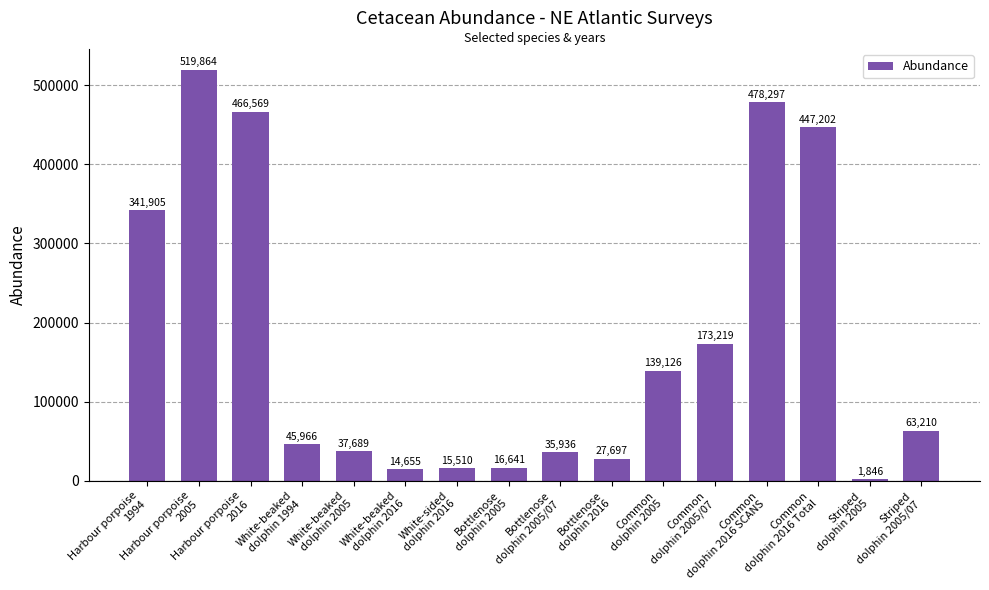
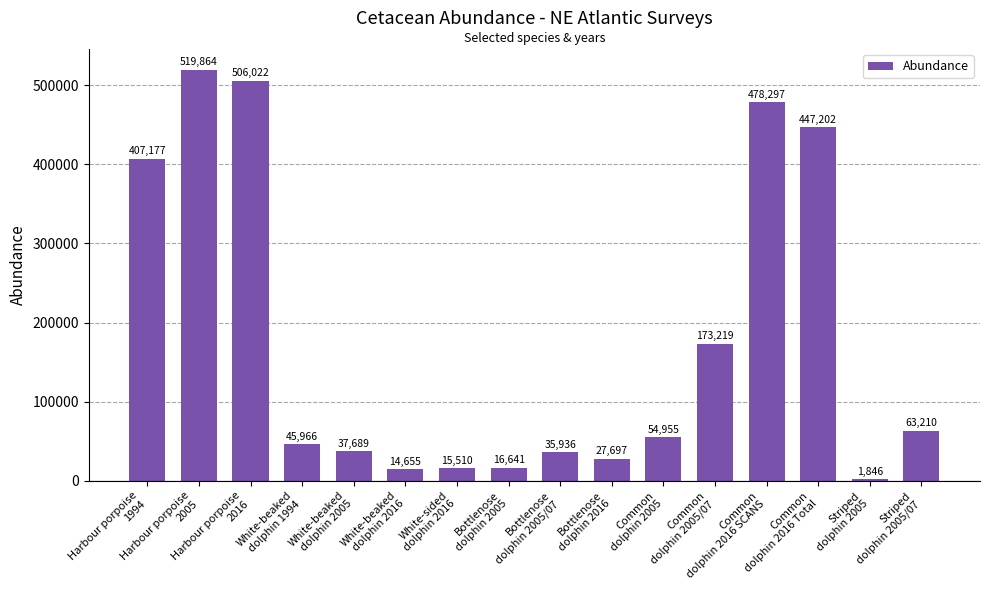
Harbour porpoise 1994: 341,905 -> 407,177
Harbour porpoise 2016: 466,569 -> 506,022
Common dolphin 2005: 139,126 -> 54,955
